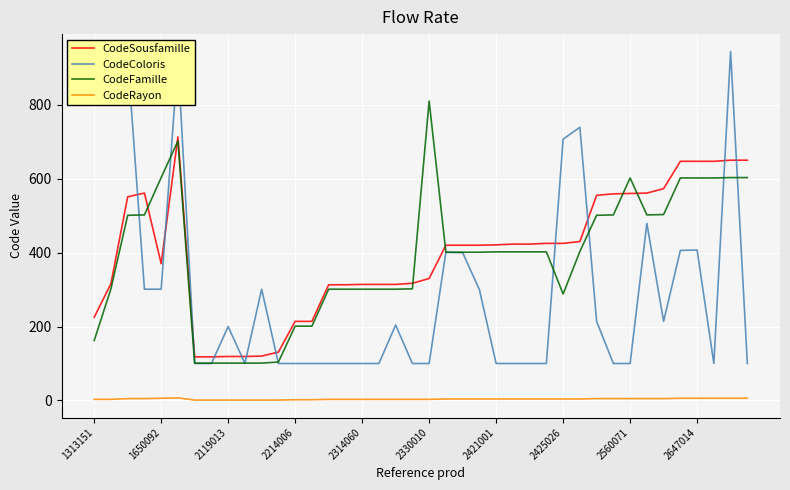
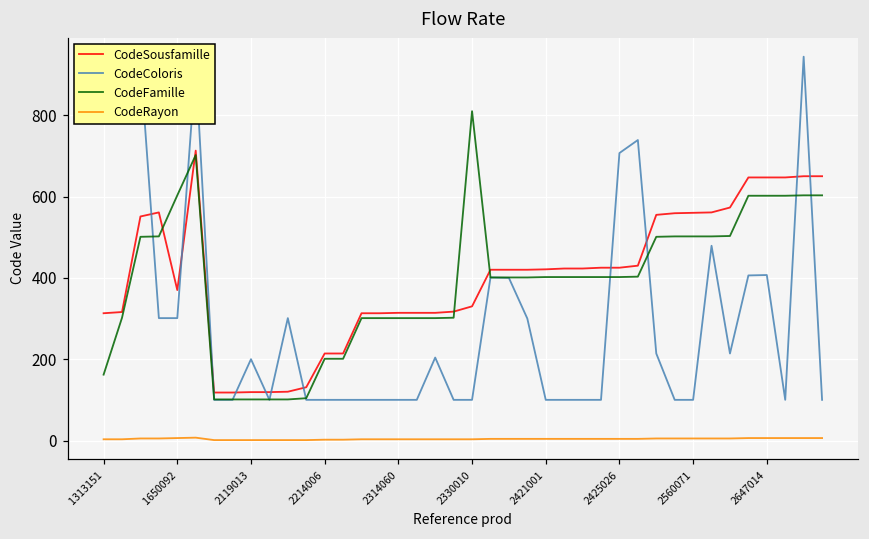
CodeSousfamille, 1313151: 230 -> 310
CodeFamille, 2425026: 290 -> 400
CodeFamille, 2560071: 600 -> 500
